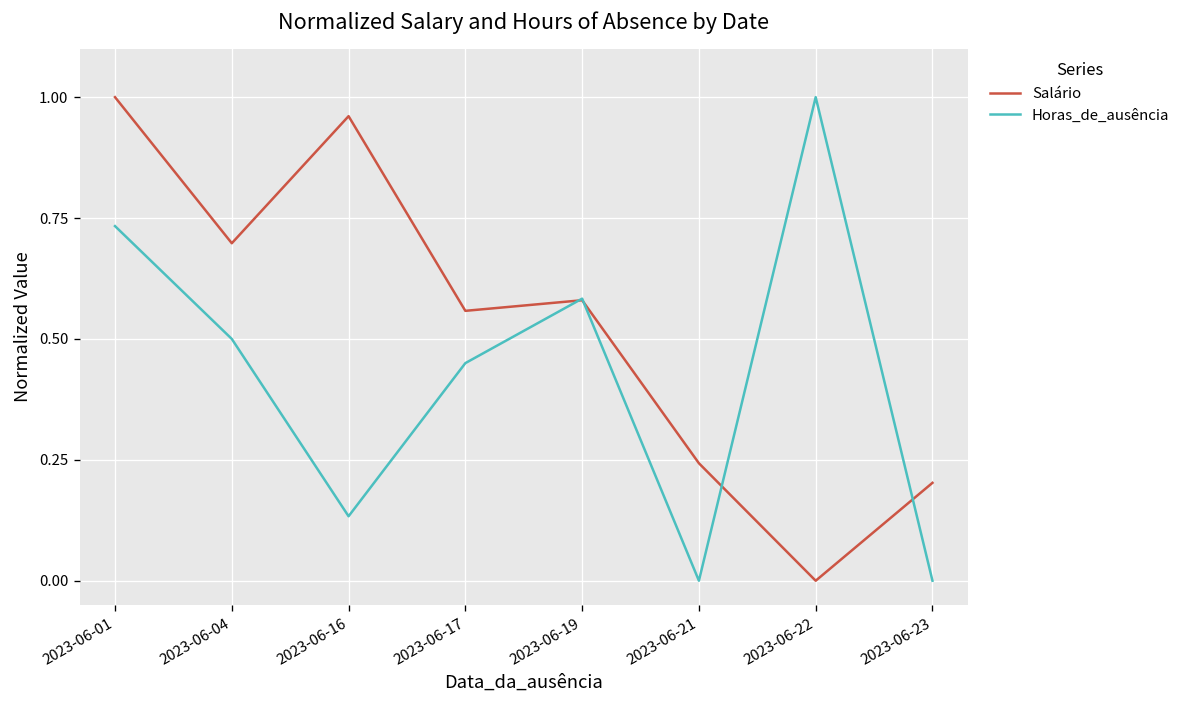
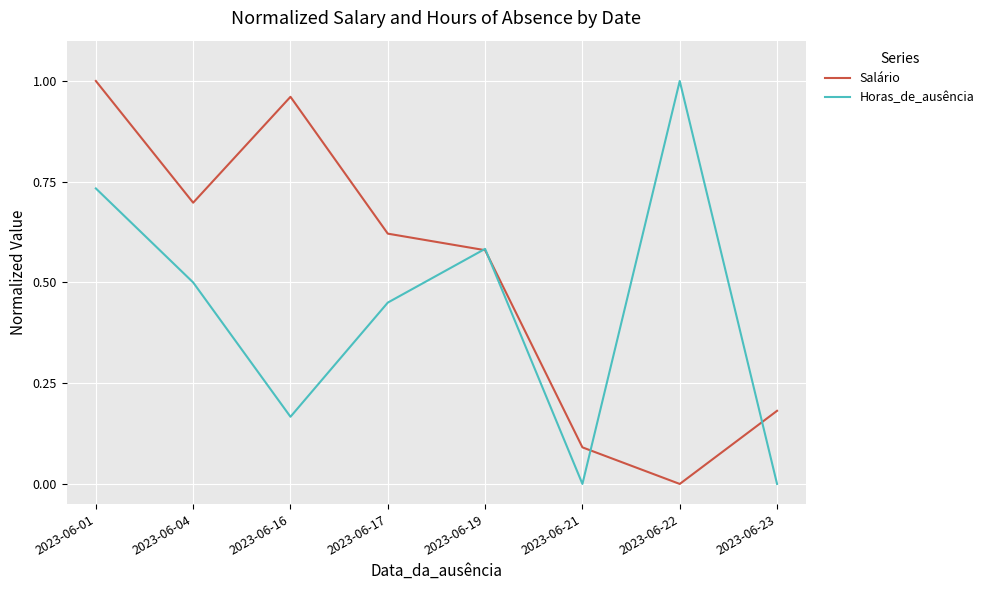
Horas_de_ausência, 2023-06-16: 0.13 -> 0.17
Salário, 2023-06-17: 0.56 -> 0.62
Salário, 2023-06-21: 0.24 -> 0.09
Salário, 2023-06-23: 0.20 -> 0.18
